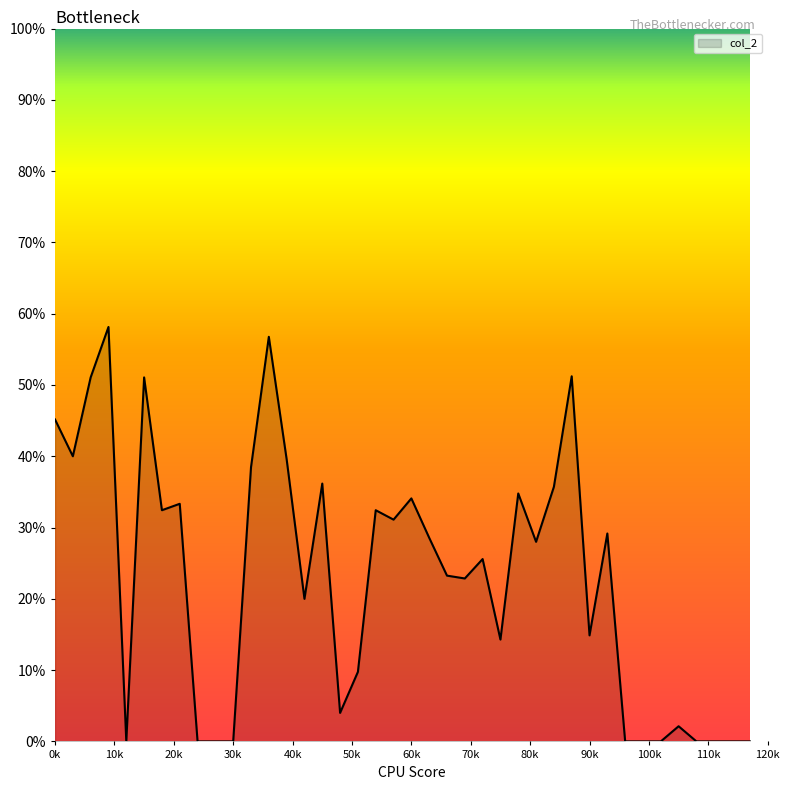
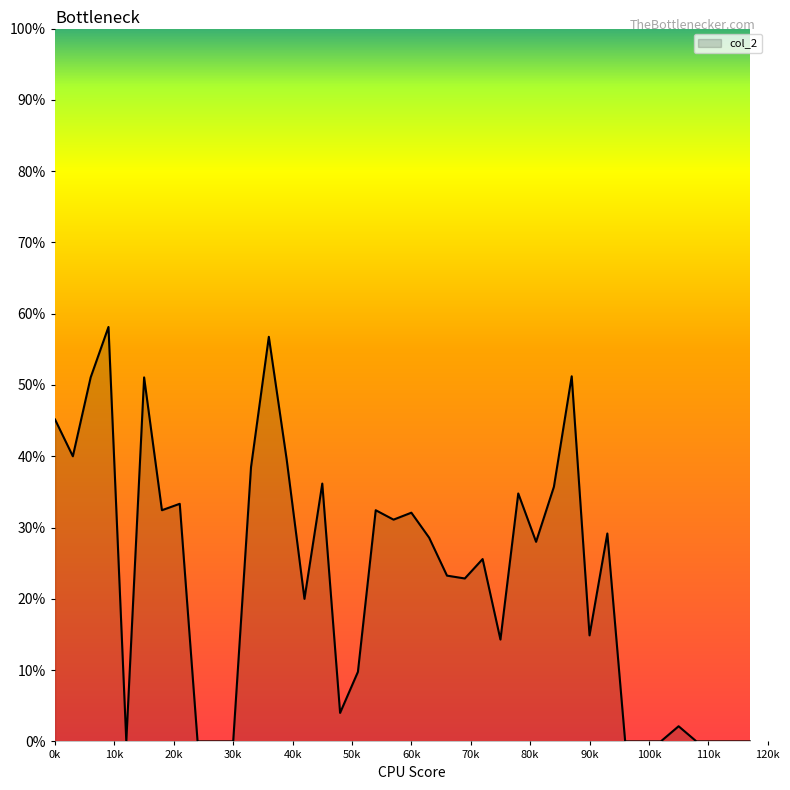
60k: 34% -> 32%
